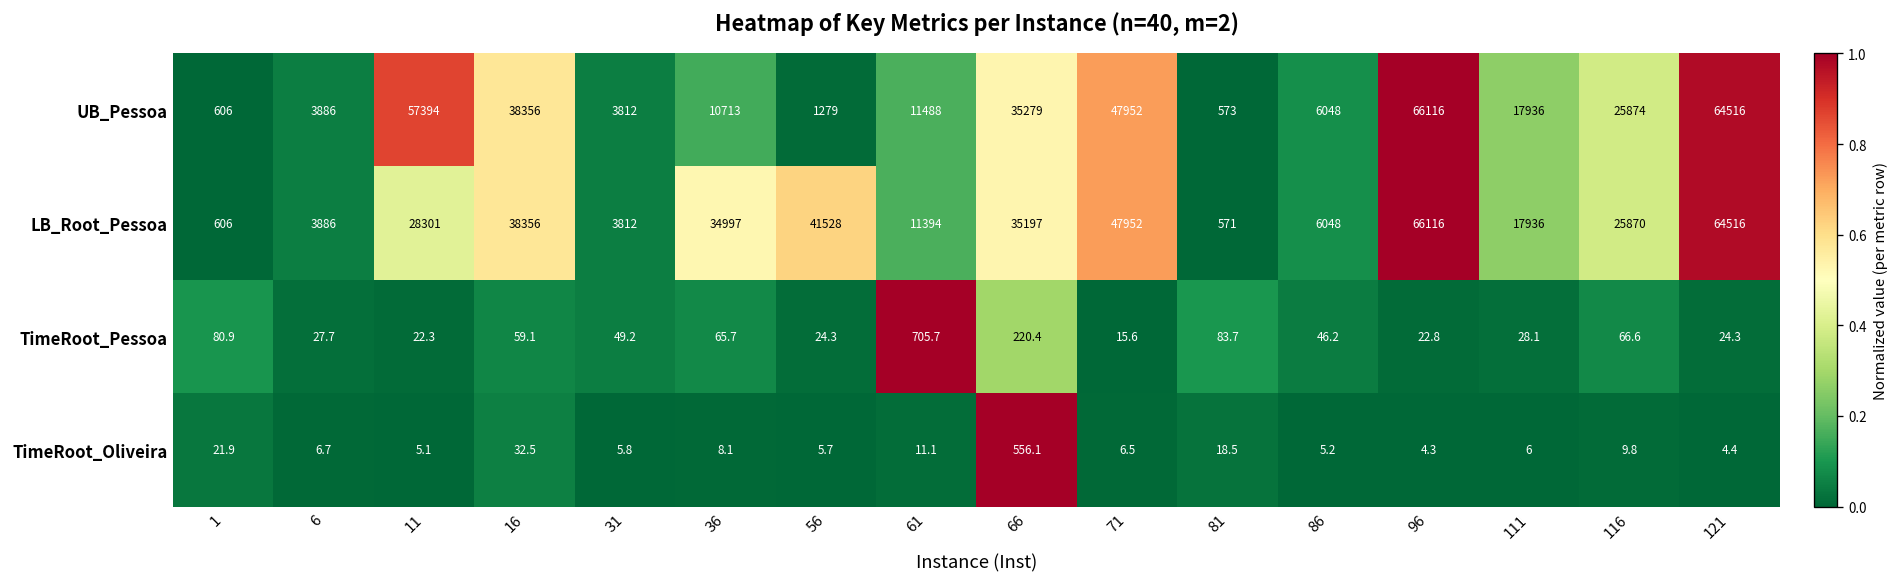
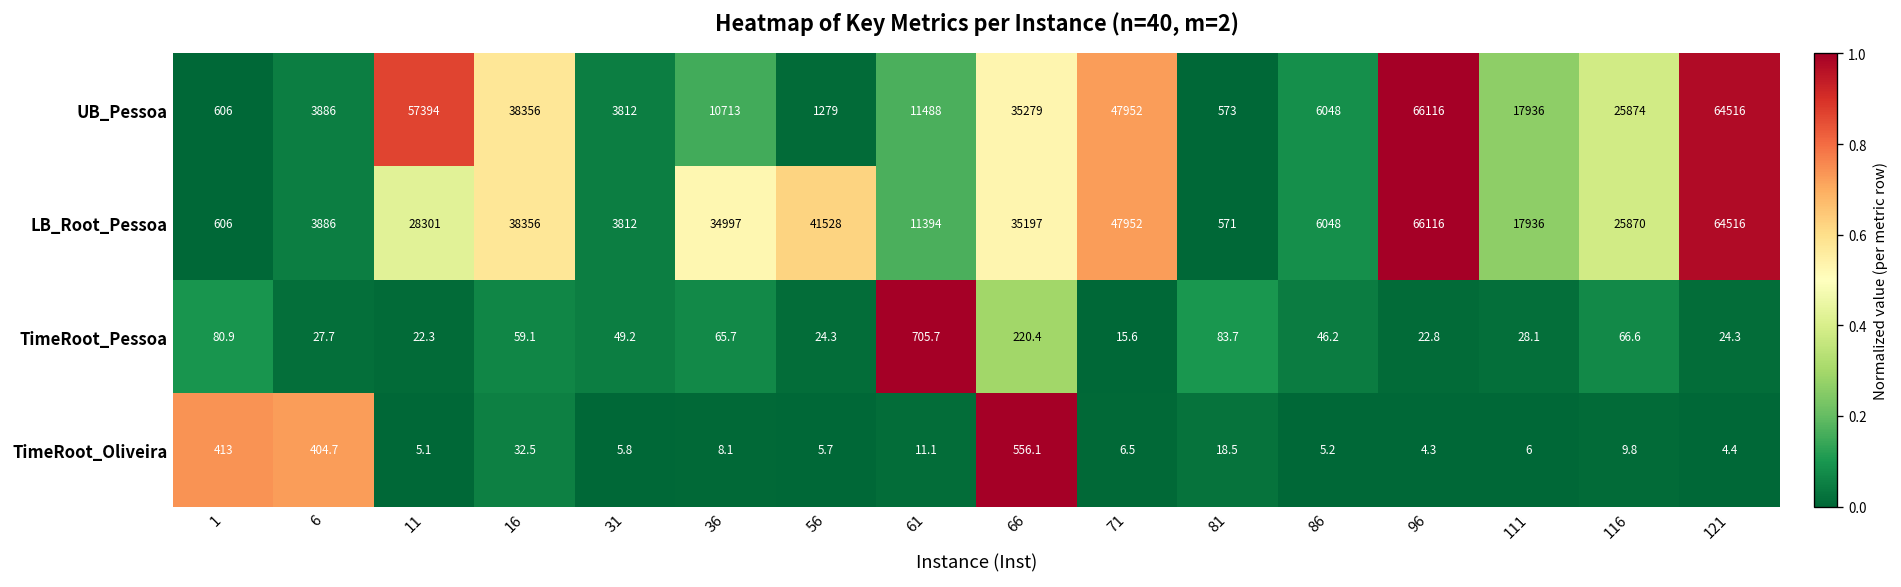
TimeRoot_Oliveira, 1: 21.9 -> 413
TimeRoot_Oliveira, 6: 6.7 -> 404.7
